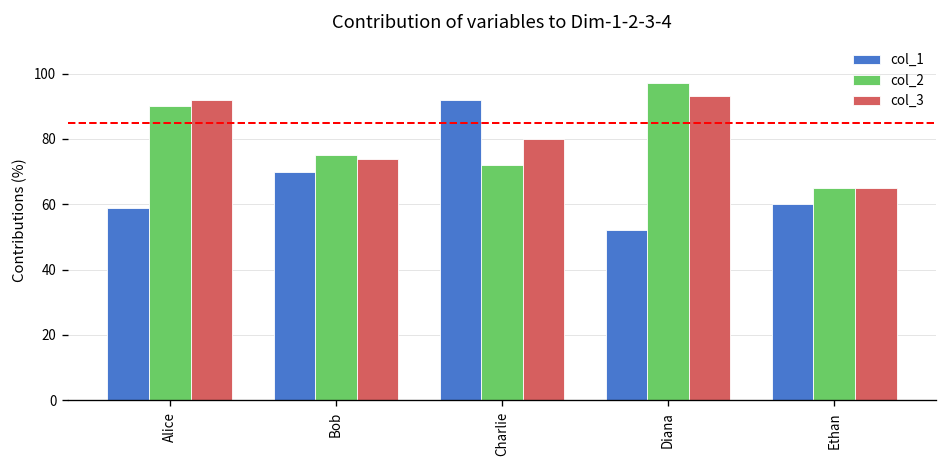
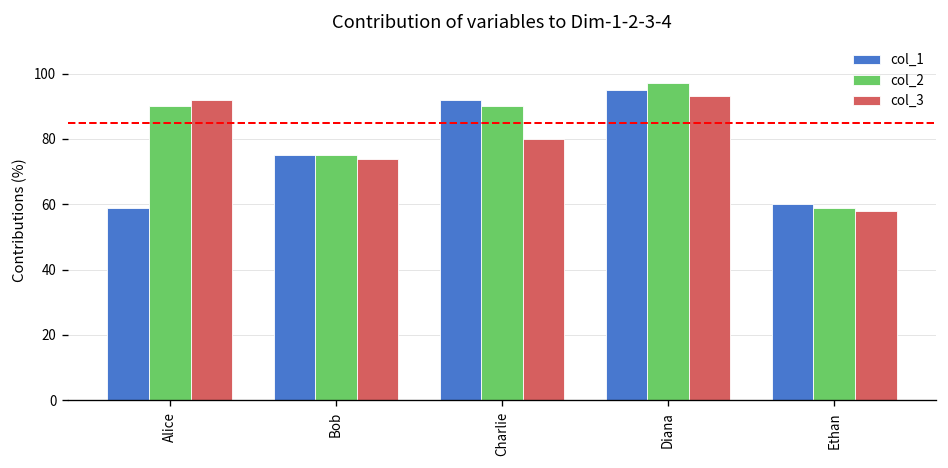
col_1, Bob: 70 -> 75
col_2, Charlie: 72 -> 90
col_1, Diana: 52 -> 95
col_2, Ethan: 65 -> 59
col_3, Ethan: 65 -> 58
